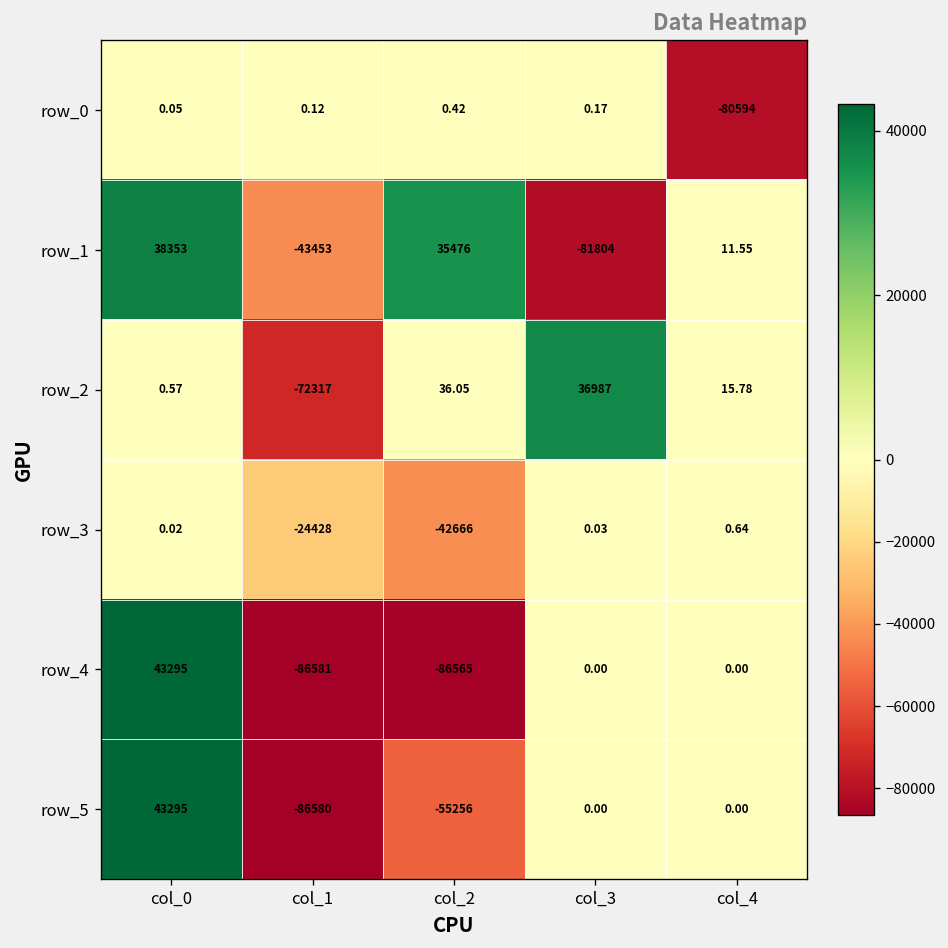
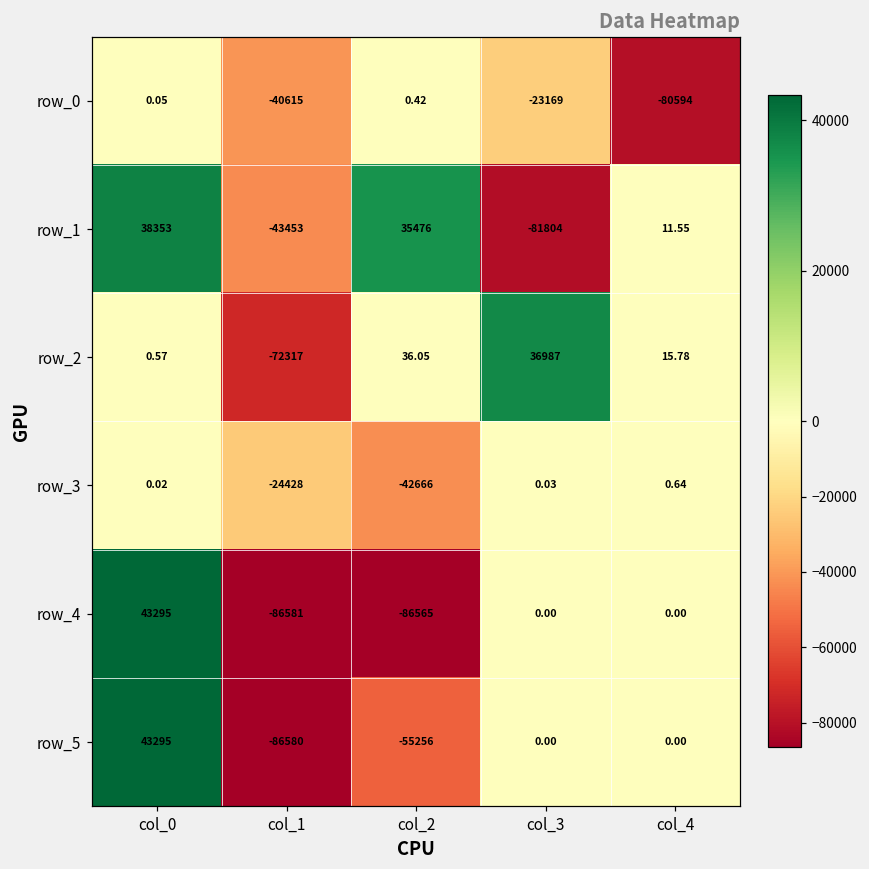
row_0, col_1: 0.12 -> -40615
row_0, col_3: 0.17 -> -23169
